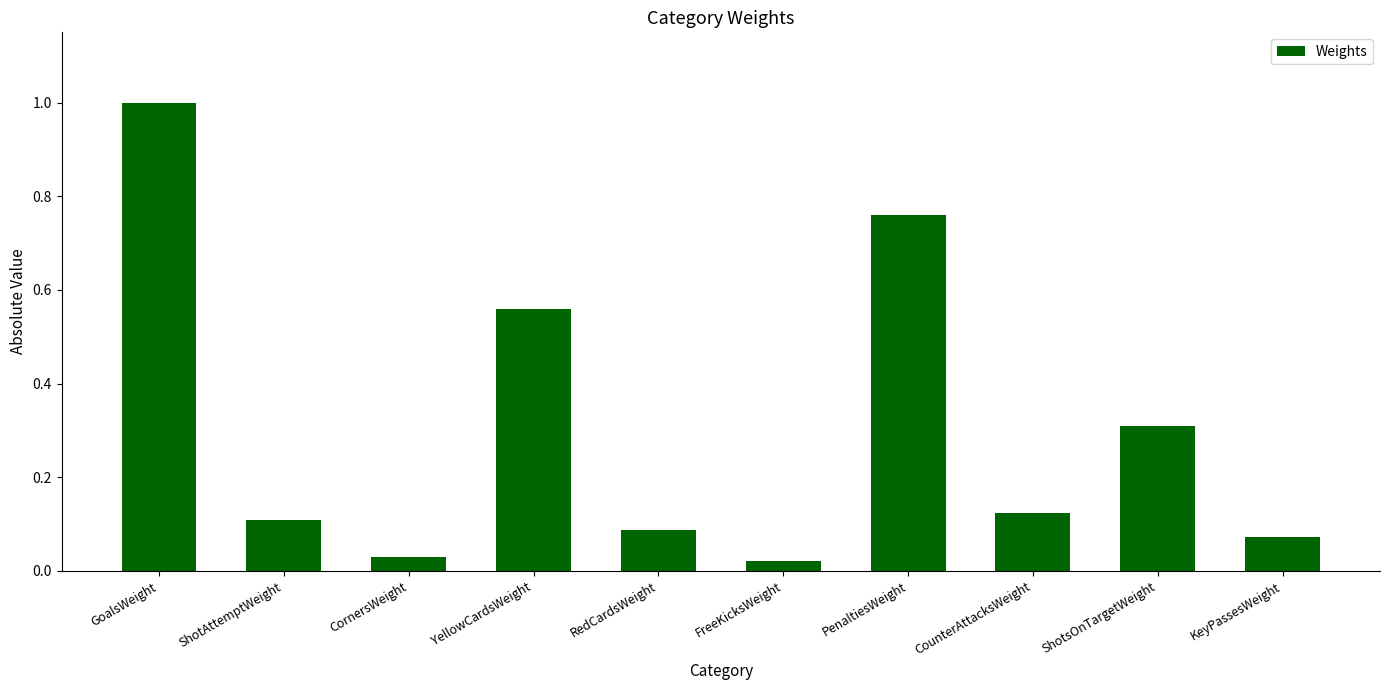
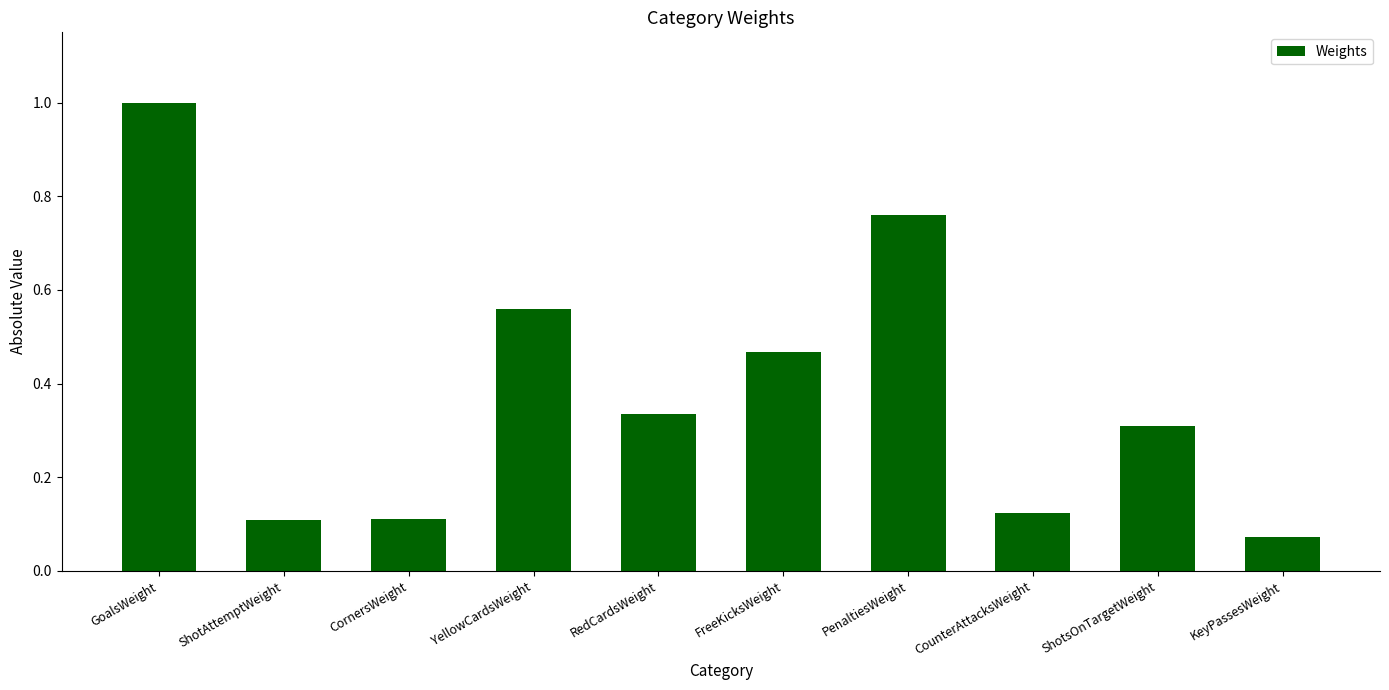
CornersWeight: 0.03 -> 0.11
RedCardsWeight: 0.09 -> 0.34
FreeKicksWeight: 0.02 -> 0.47
